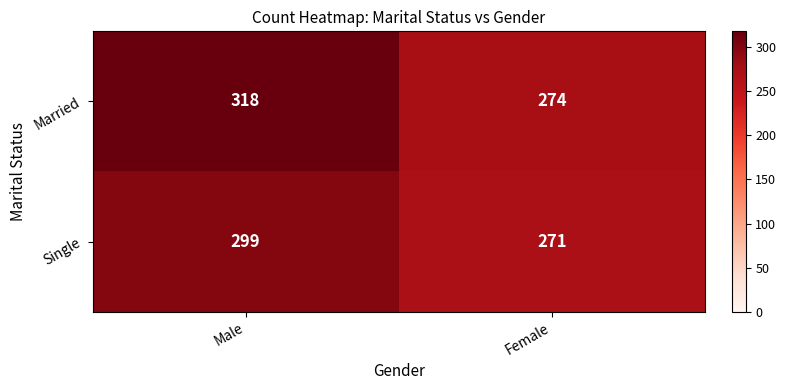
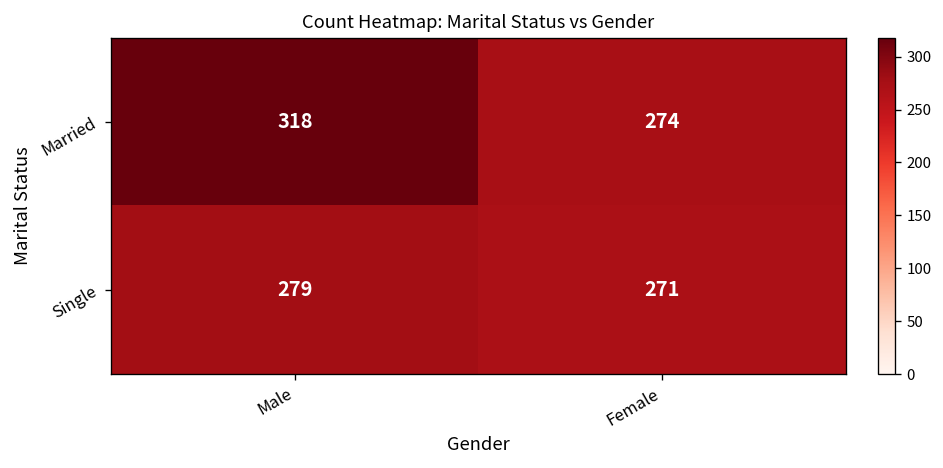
Single, Male: 299 -> 279
